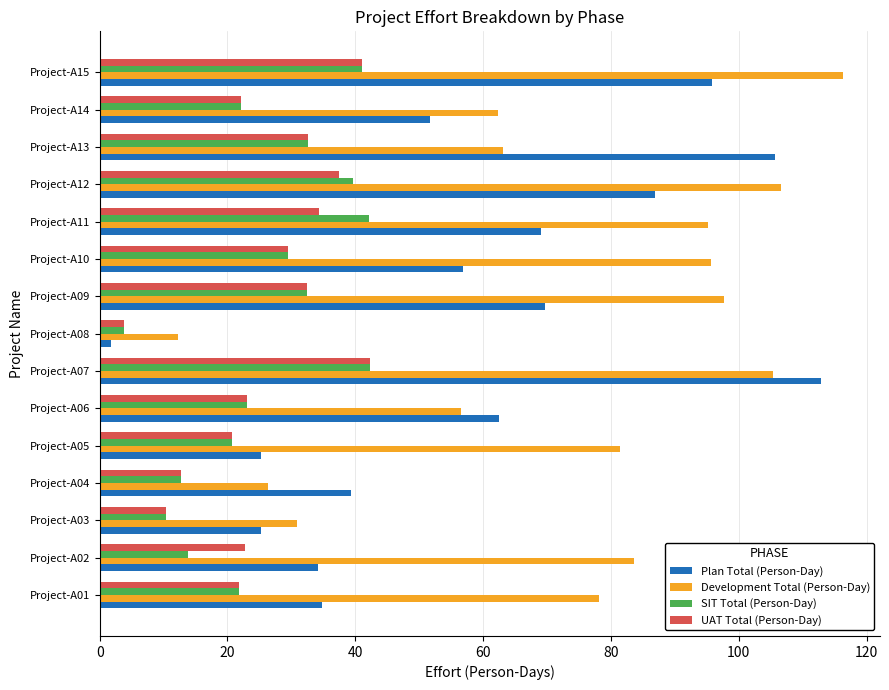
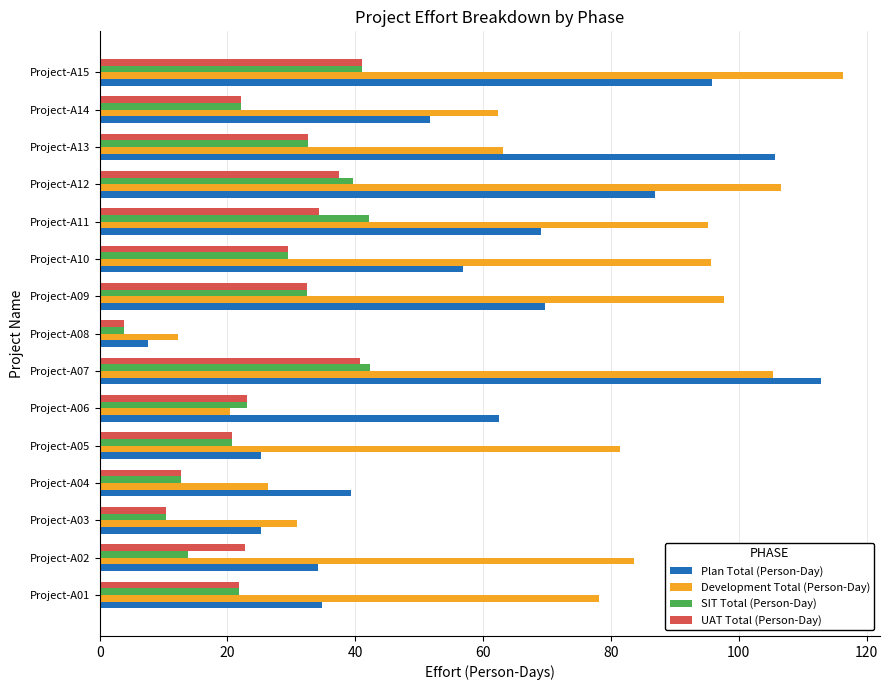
Plan Total (Person-Day), Project-A08: 2 -> 8
UAT Total (Person-Day), Project-A07: 42 -> 41
Development Total (Person-Day), Project-A06: 56 -> 20
